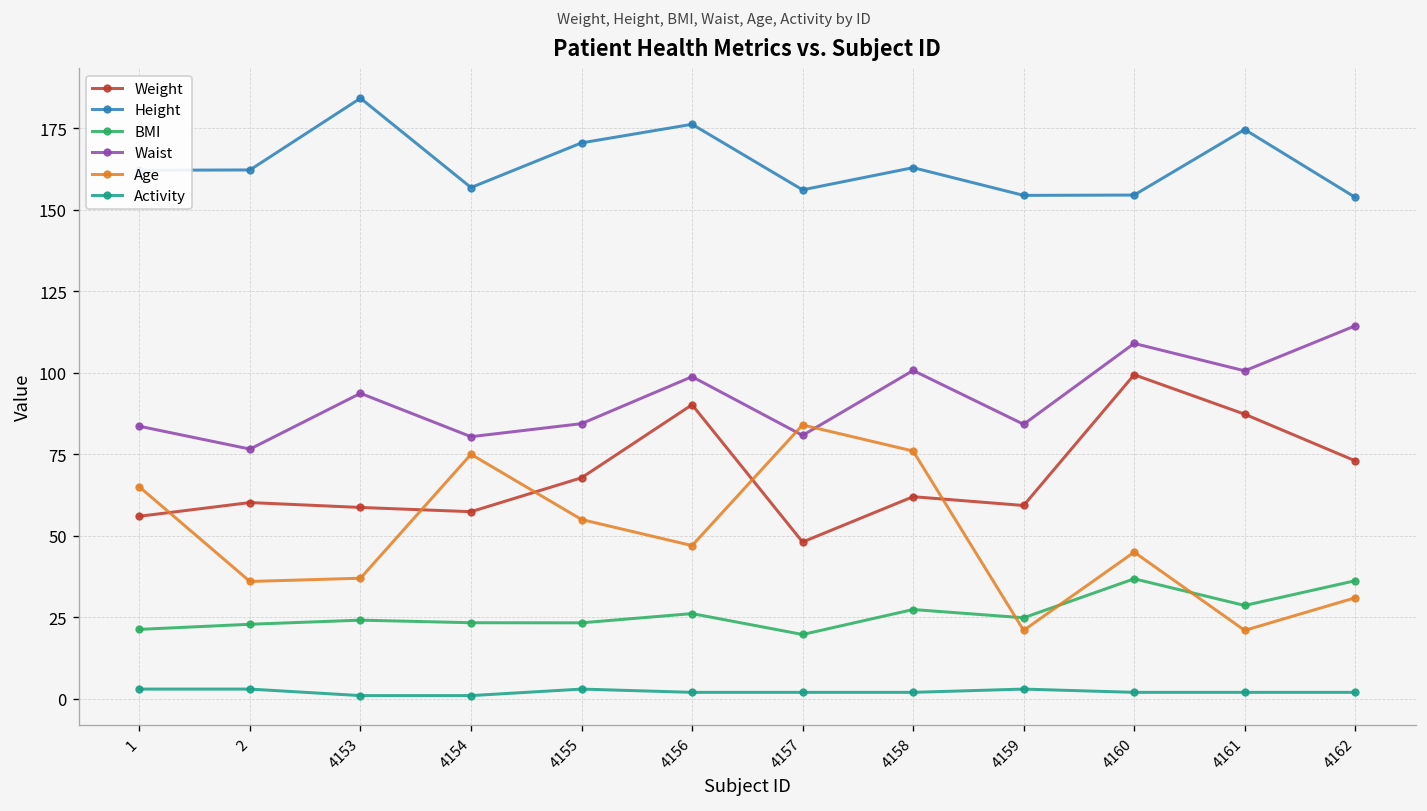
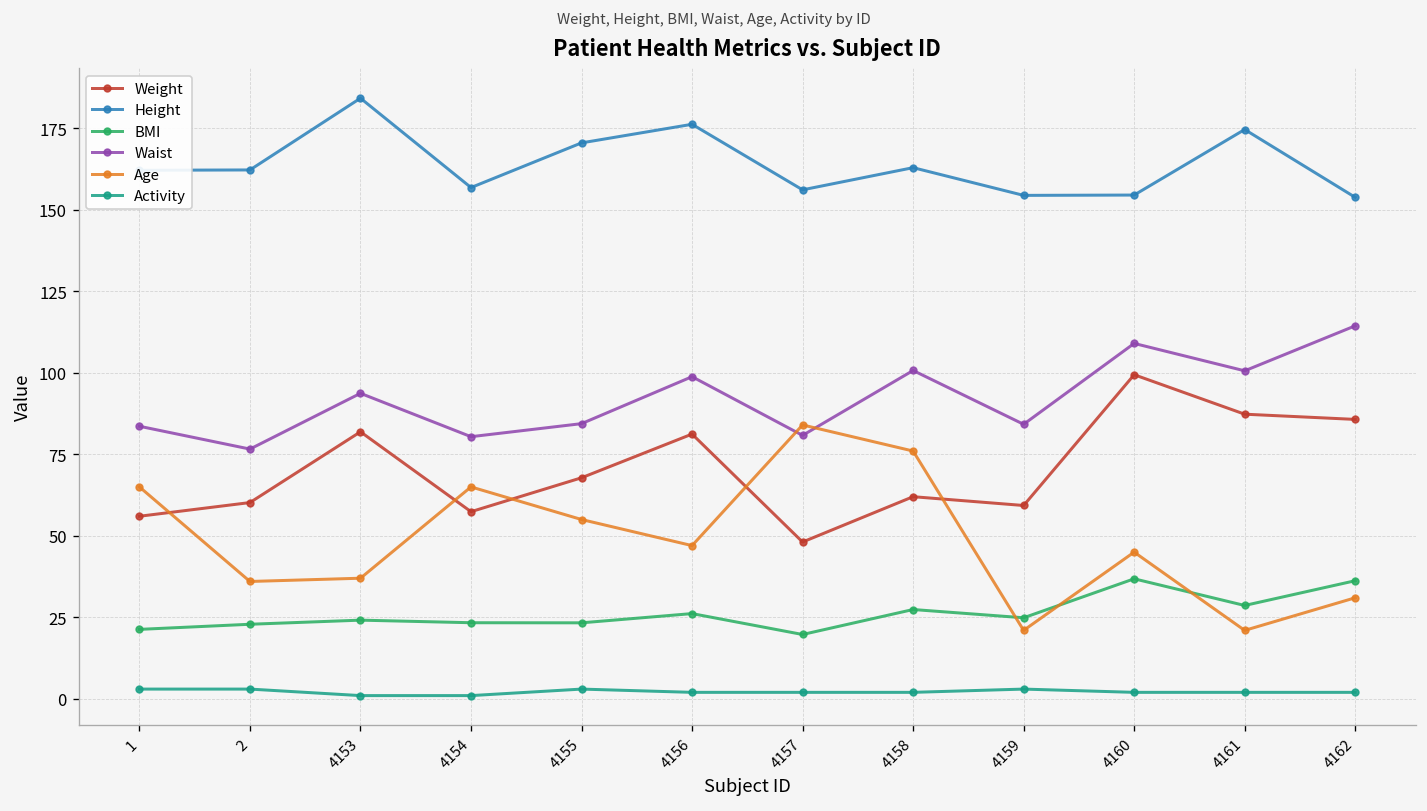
Weight, 4153: 59 -> 82
Age, 4154: 75 -> 65
Weight, 4156: 90 -> 81
Weight, 4162: 73 -> 86
